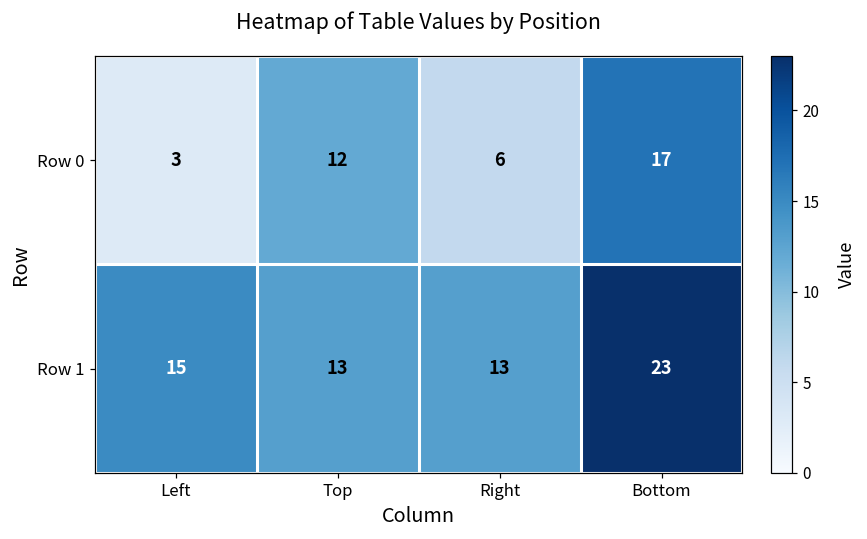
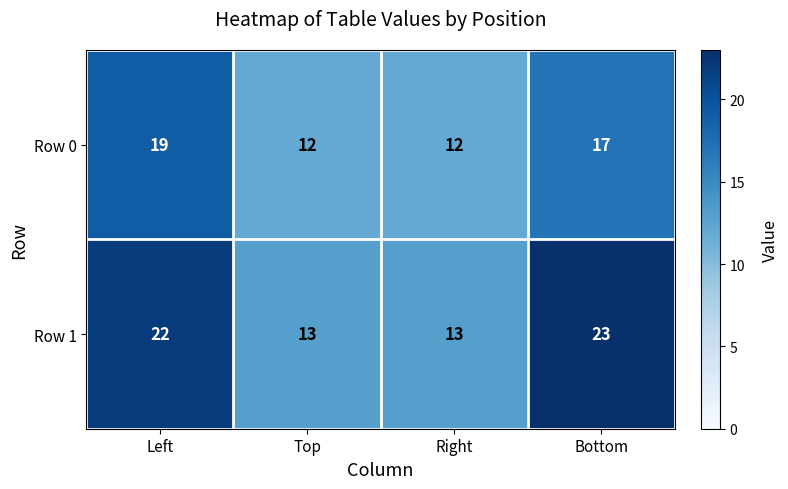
Row 0, Left: 3 -> 19
Row 0, Right: 6 -> 12
Row 1, Left: 15 -> 22
